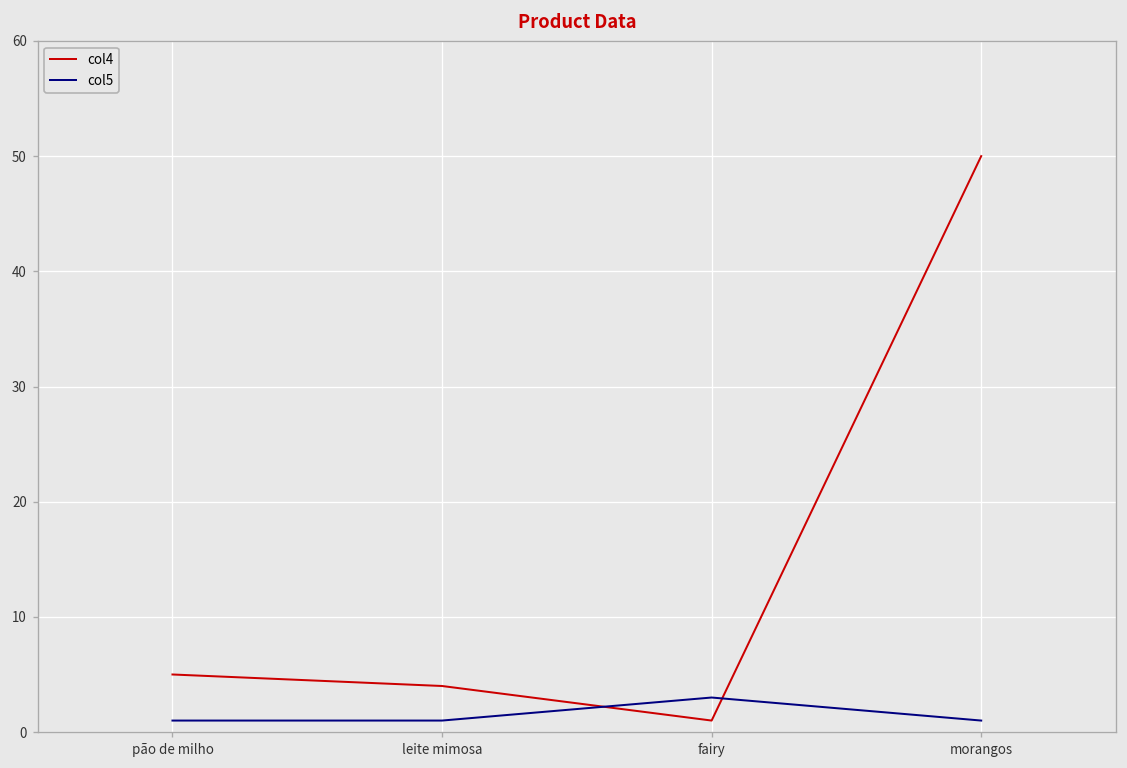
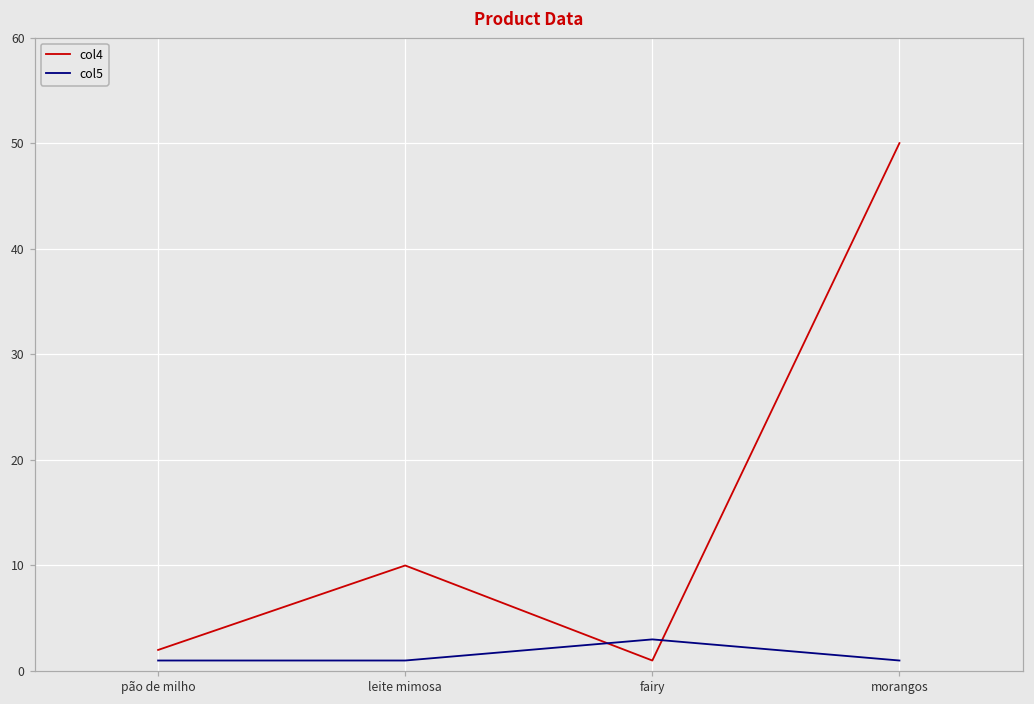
col4, pão de milho: 5 -> 2
col4, leite mimosa: 4 -> 10
